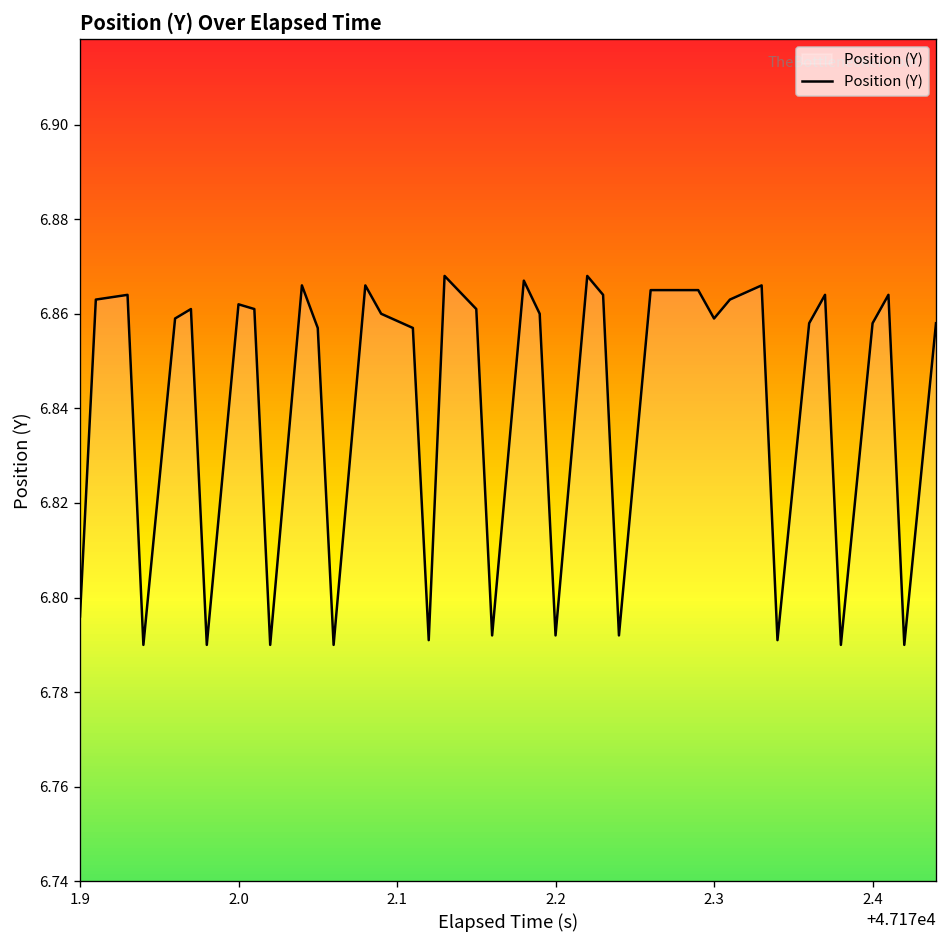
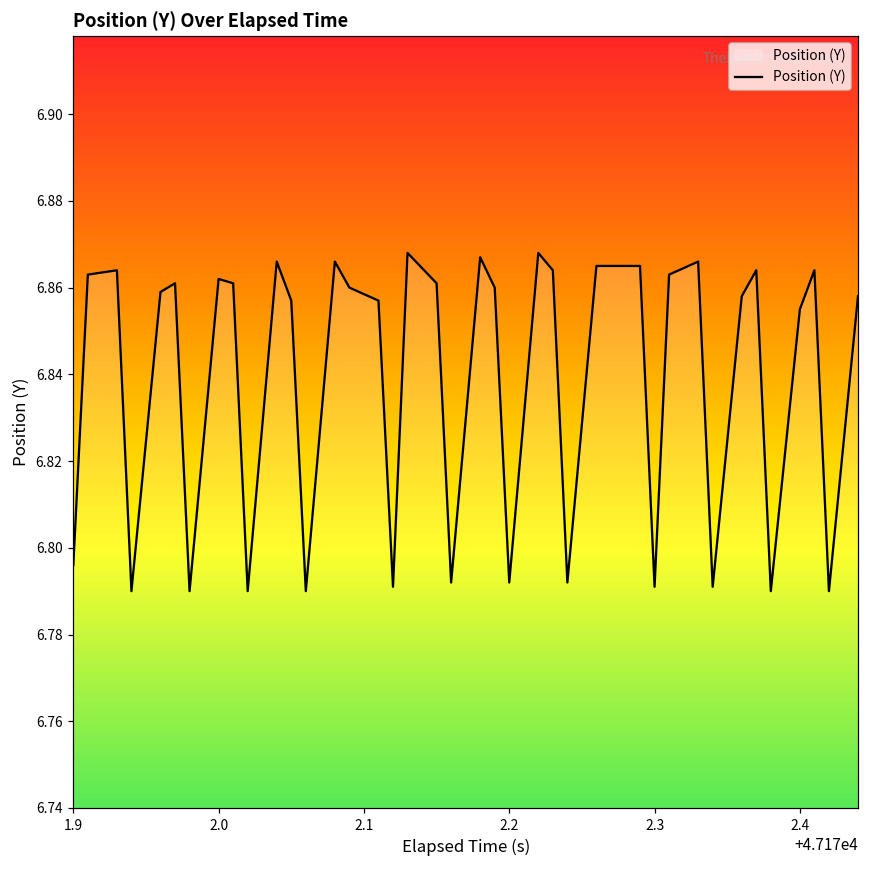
2.3: 6.859 -> 6.791
2.4: 6.858 -> 6.855
